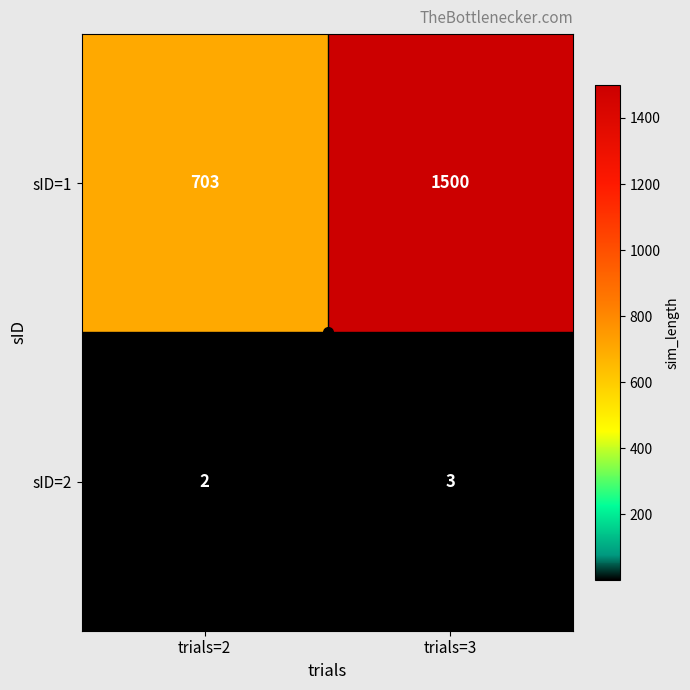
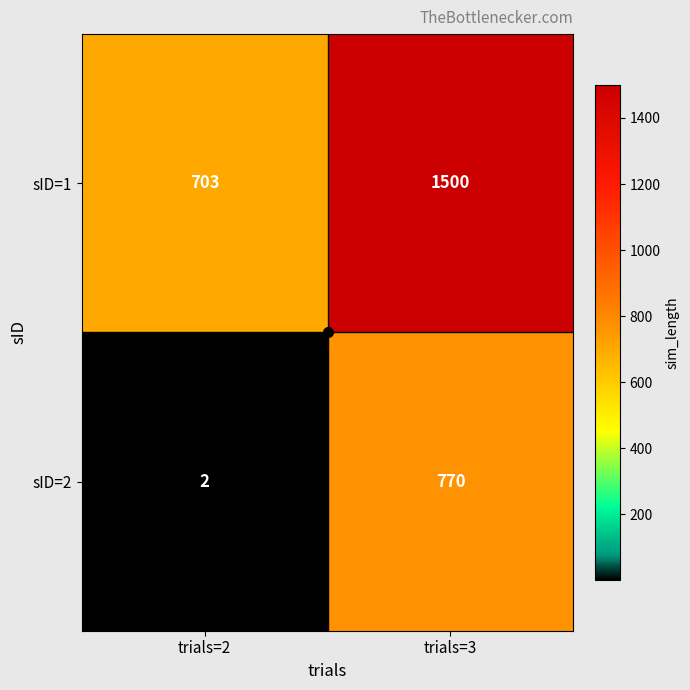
sID=2, trials=3: 3 -> 770
